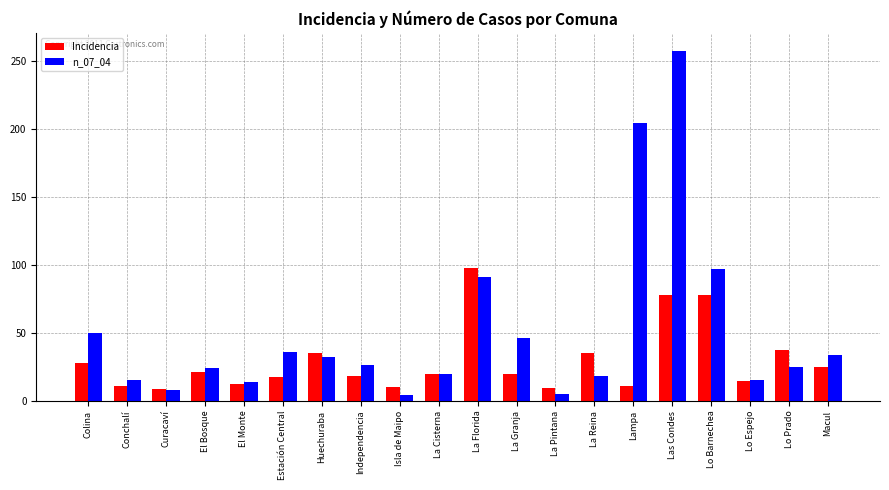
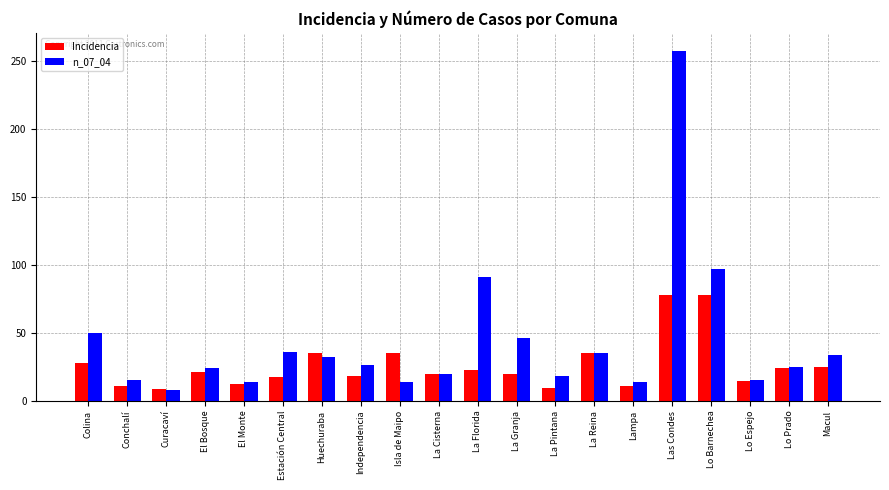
Incidencia, Isla de Maipo: 10 -> 35
n_07_04, Isla de Maipo: 4 -> 14
Incidencia, La Florida: 98 -> 23
n_07_04, La Pintana: 5 -> 18
n_07_04, La Reina: 18 -> 35
n_07_04, Lampa: 205 -> 14
Incidencia, Lo Prado: 38 -> 24
